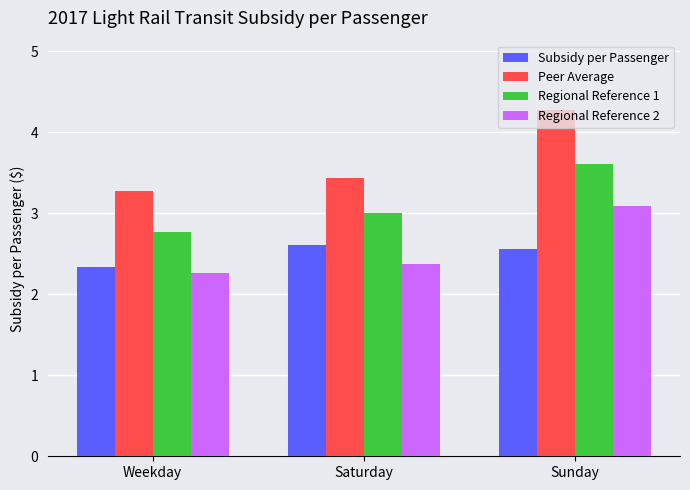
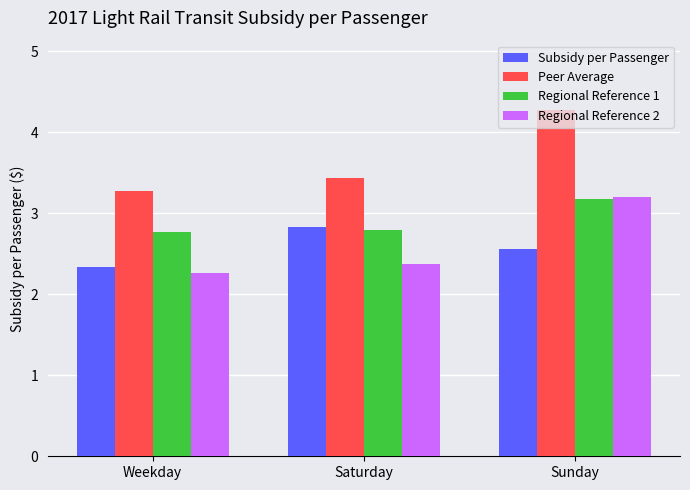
Subsidy per Passenger, Saturday: 2.6 -> 2.8
Regional Reference 1, Saturday: 3.0 -> 2.8
Regional Reference 1, Sunday: 3.6 -> 3.2
Regional Reference 2, Sunday: 3.1 -> 3.2
